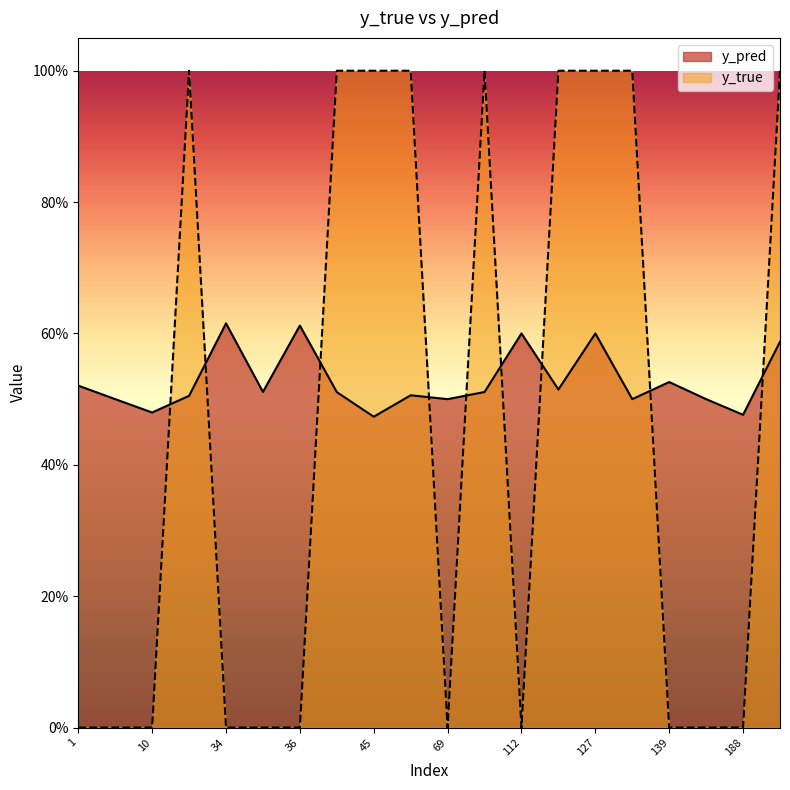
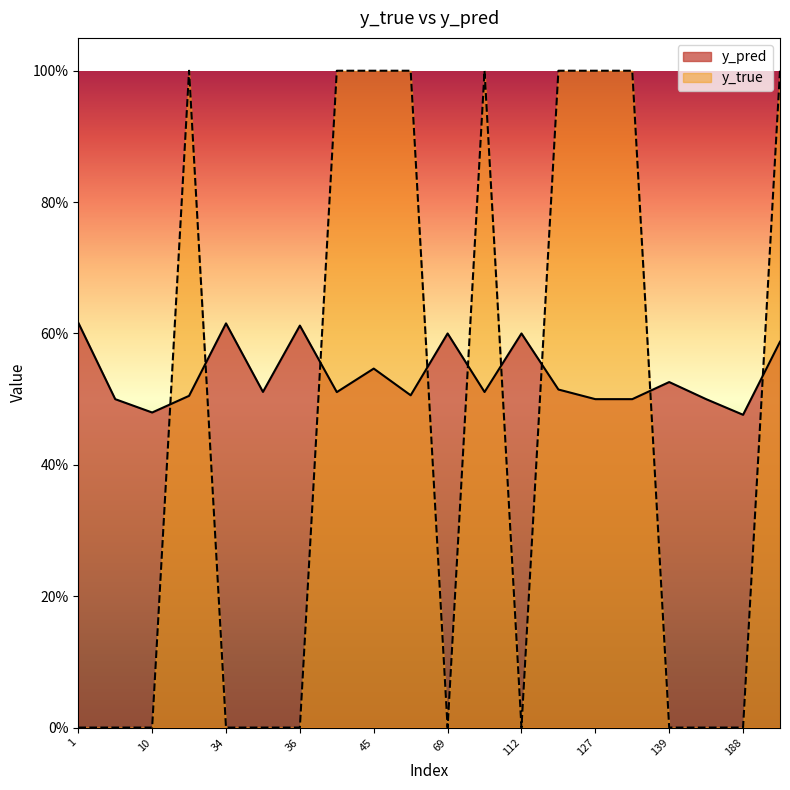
y_pred, 1: 52% -> 62%
y_pred, 45: 47% -> 55%
y_pred, 69: 50% -> 60%
y_pred, 127: 60% -> 50%
